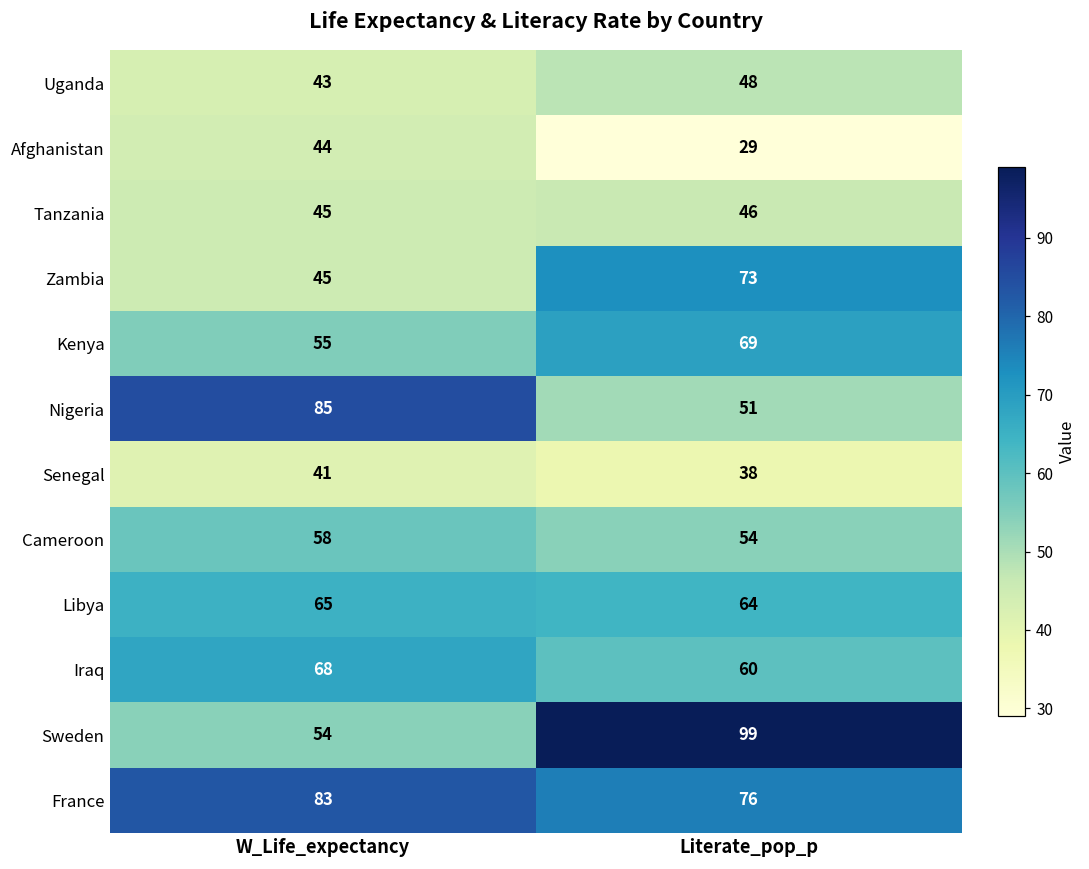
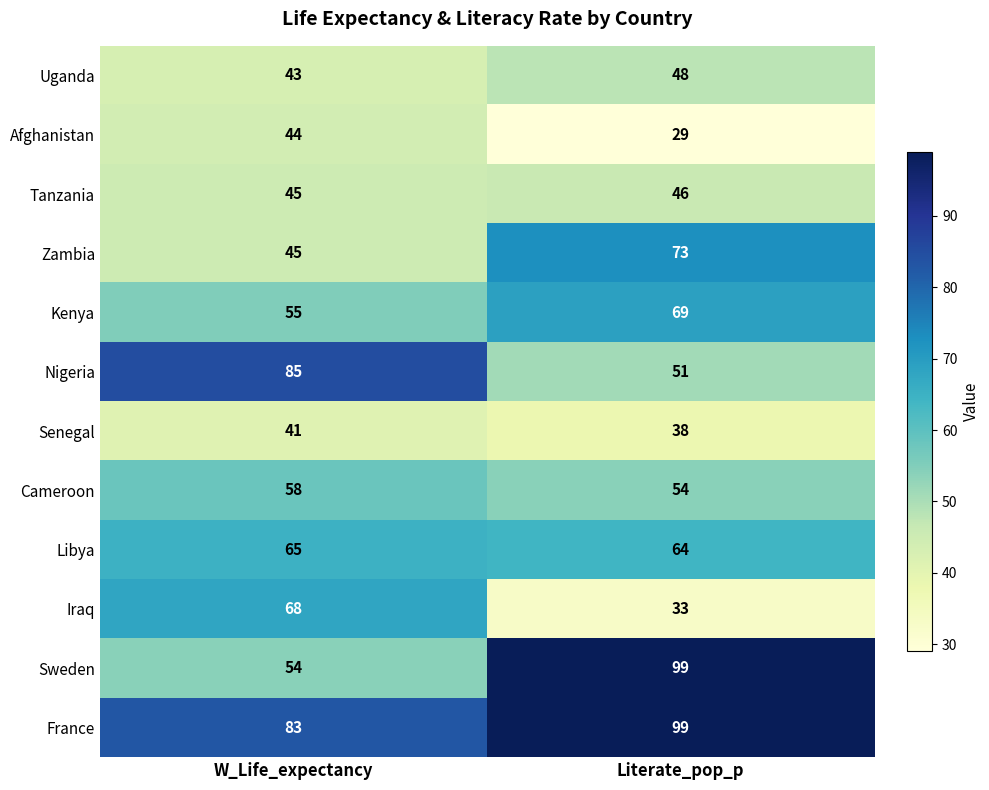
Iraq, Literate_pop_p: 60 -> 33
France, Literate_pop_p: 76 -> 99
